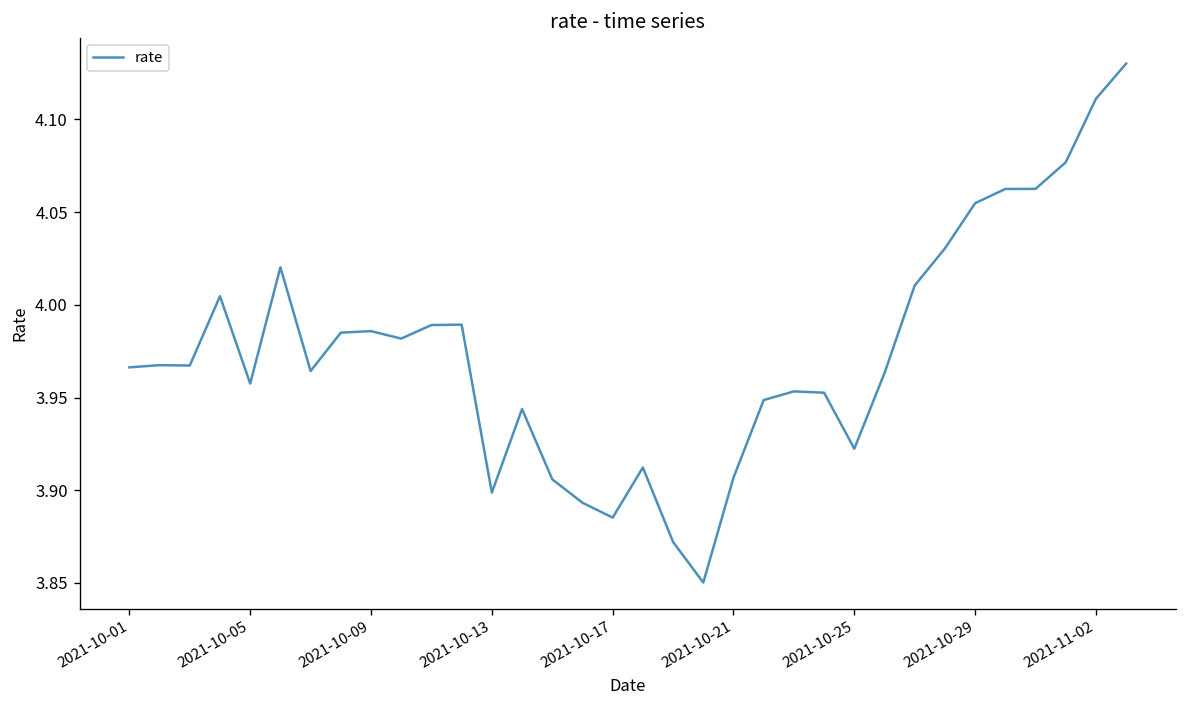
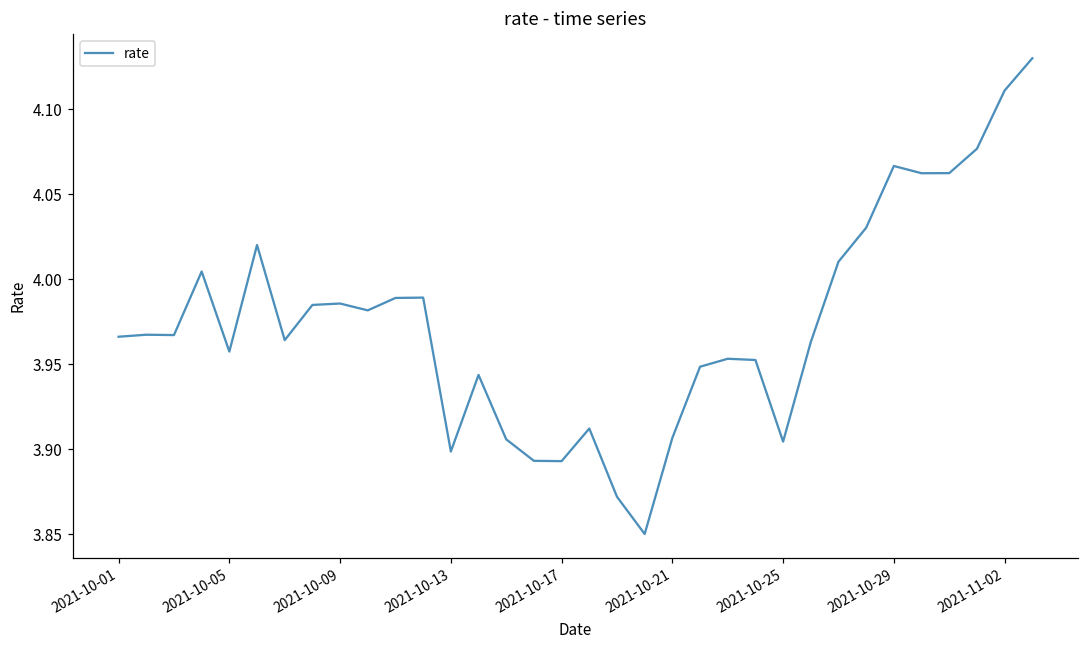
2021-10-17: 3.885 -> 3.893
2021-10-25: 3.922 -> 3.905
2021-10-29: 4.055 -> 4.067
